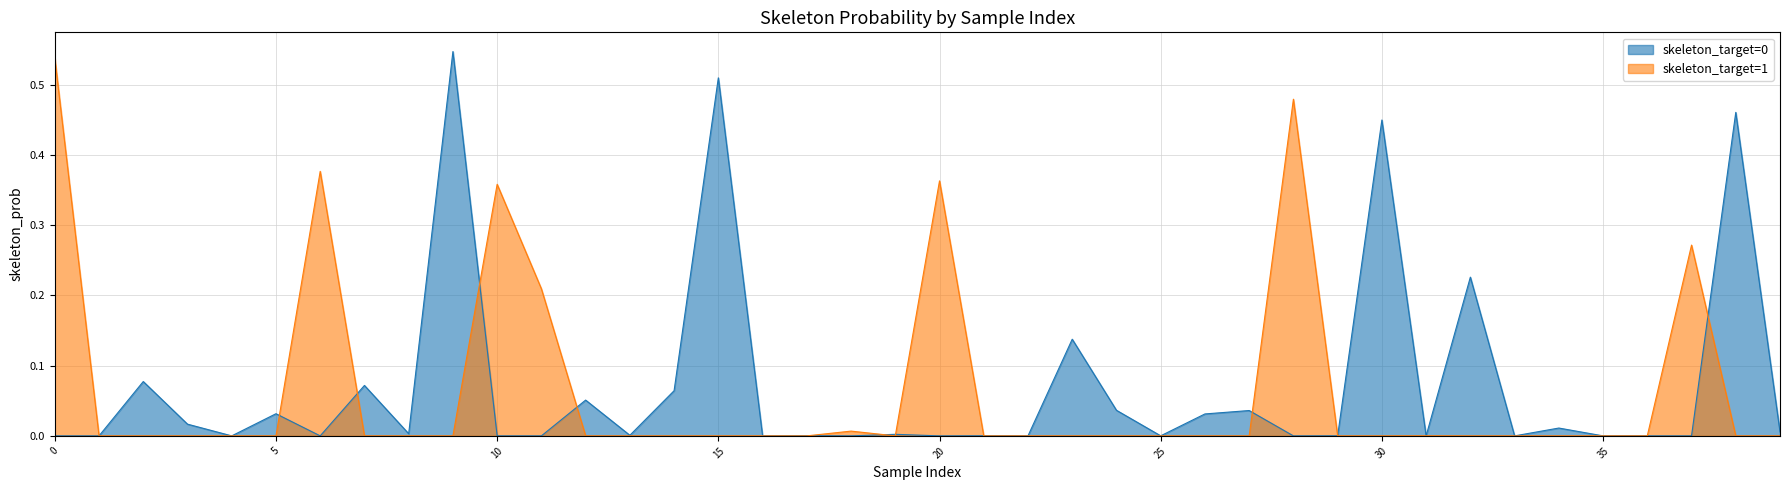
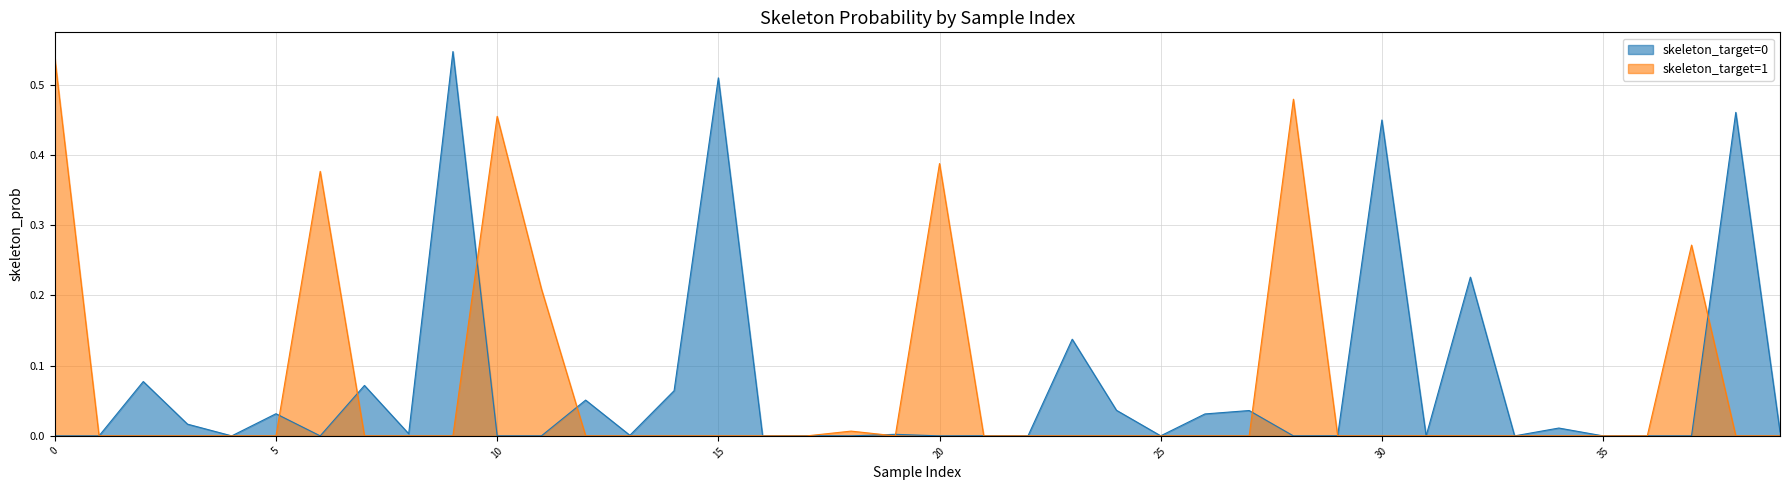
skeleton_target=1, 10: 0.36 -> 0.45
skeleton_target=1, 20: 0.36 -> 0.39
